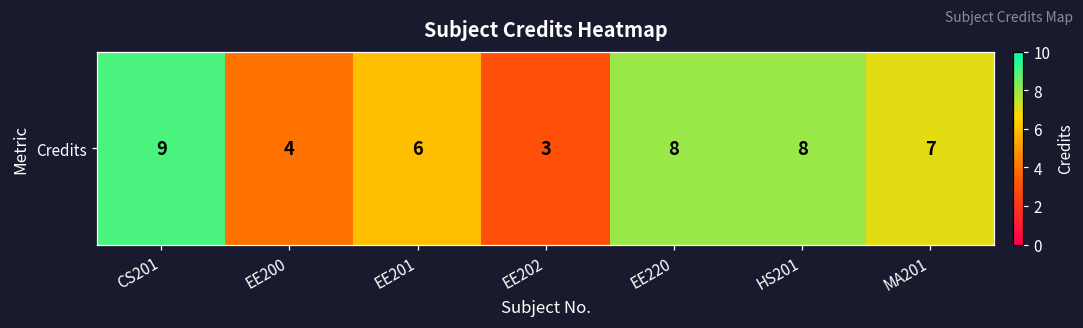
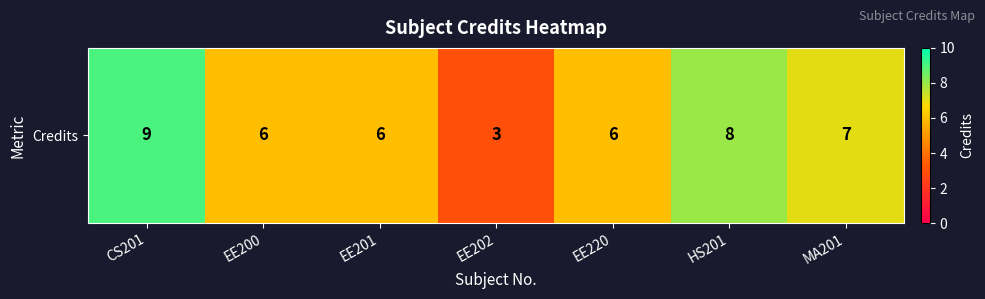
Credits, EE200: 4 -> 6
Credits, EE220: 8 -> 6
